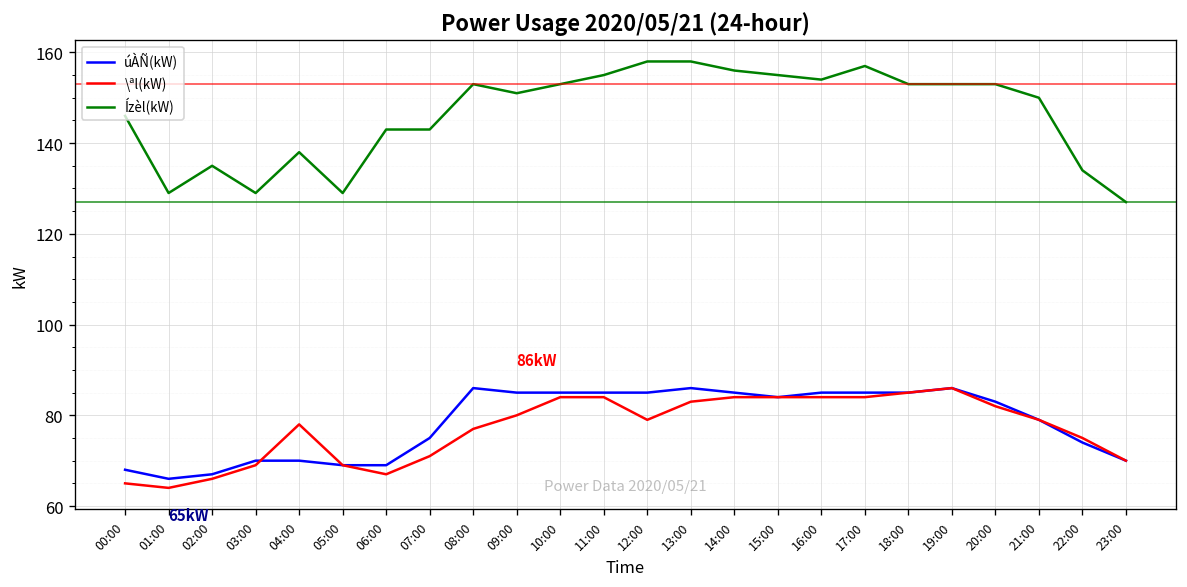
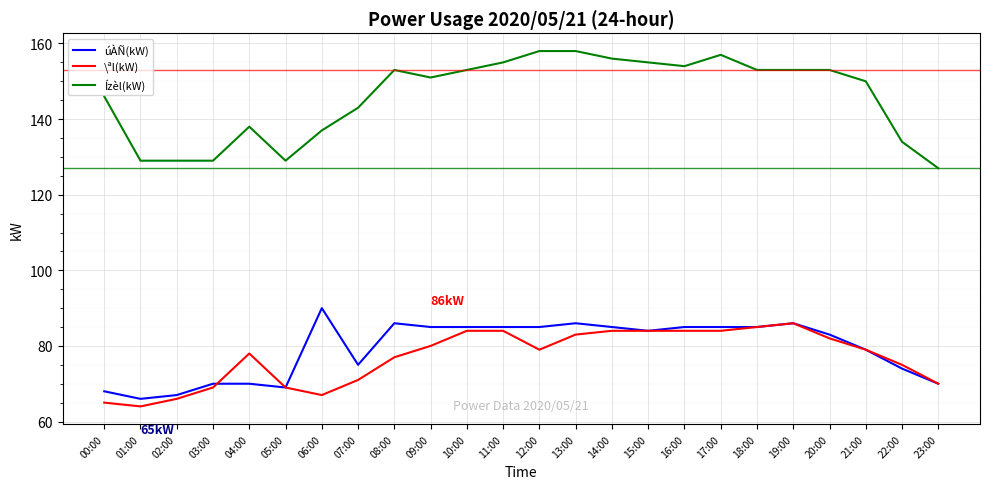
Ízèl(kW), 02:00: 135 -> 129
úÀÑ(kW), 06:00: 69 -> 90
Ízèl(kW), 06:00: 143 -> 137
